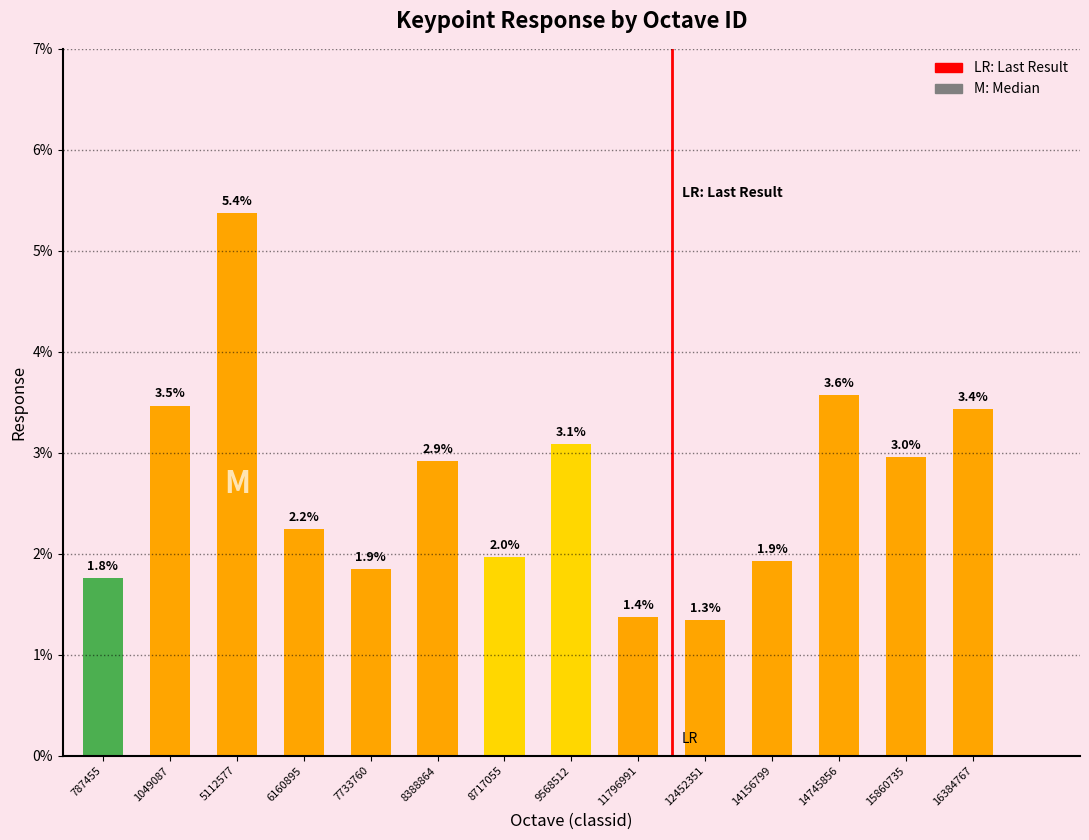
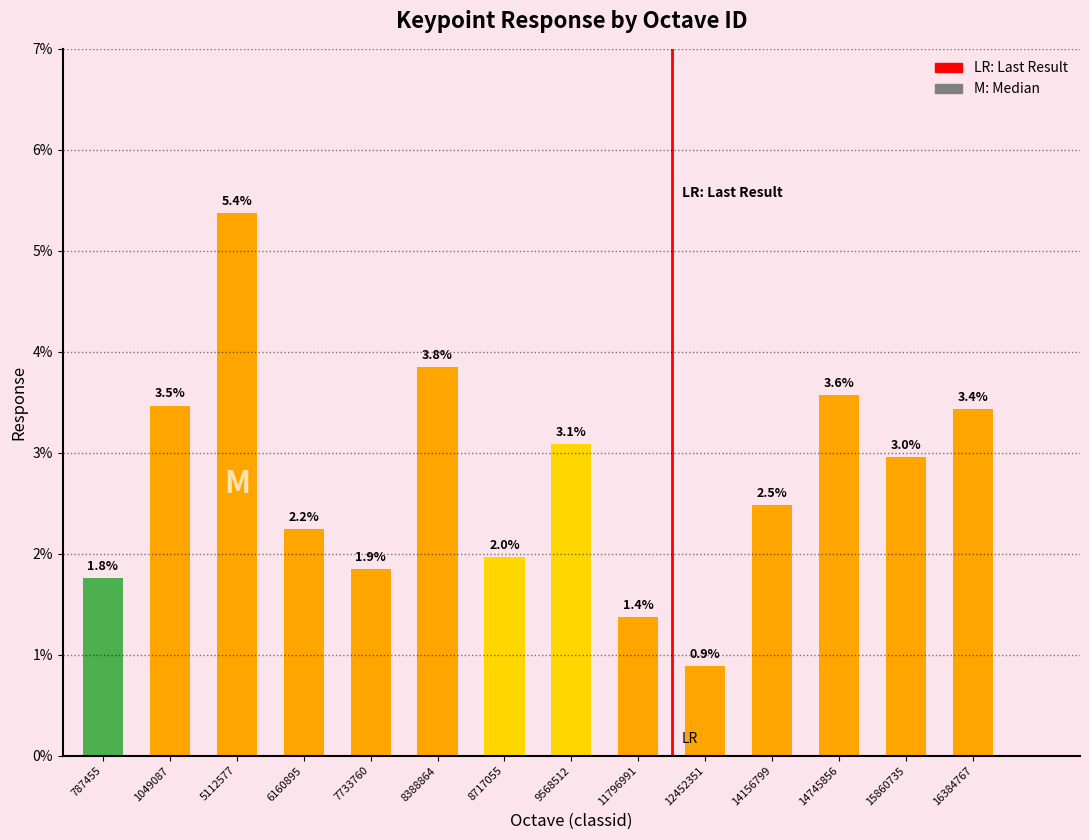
8388864: 2.9% -> 3.8%
12452351: 1.3% -> 0.9%
14156799: 1.9% -> 2.5%
